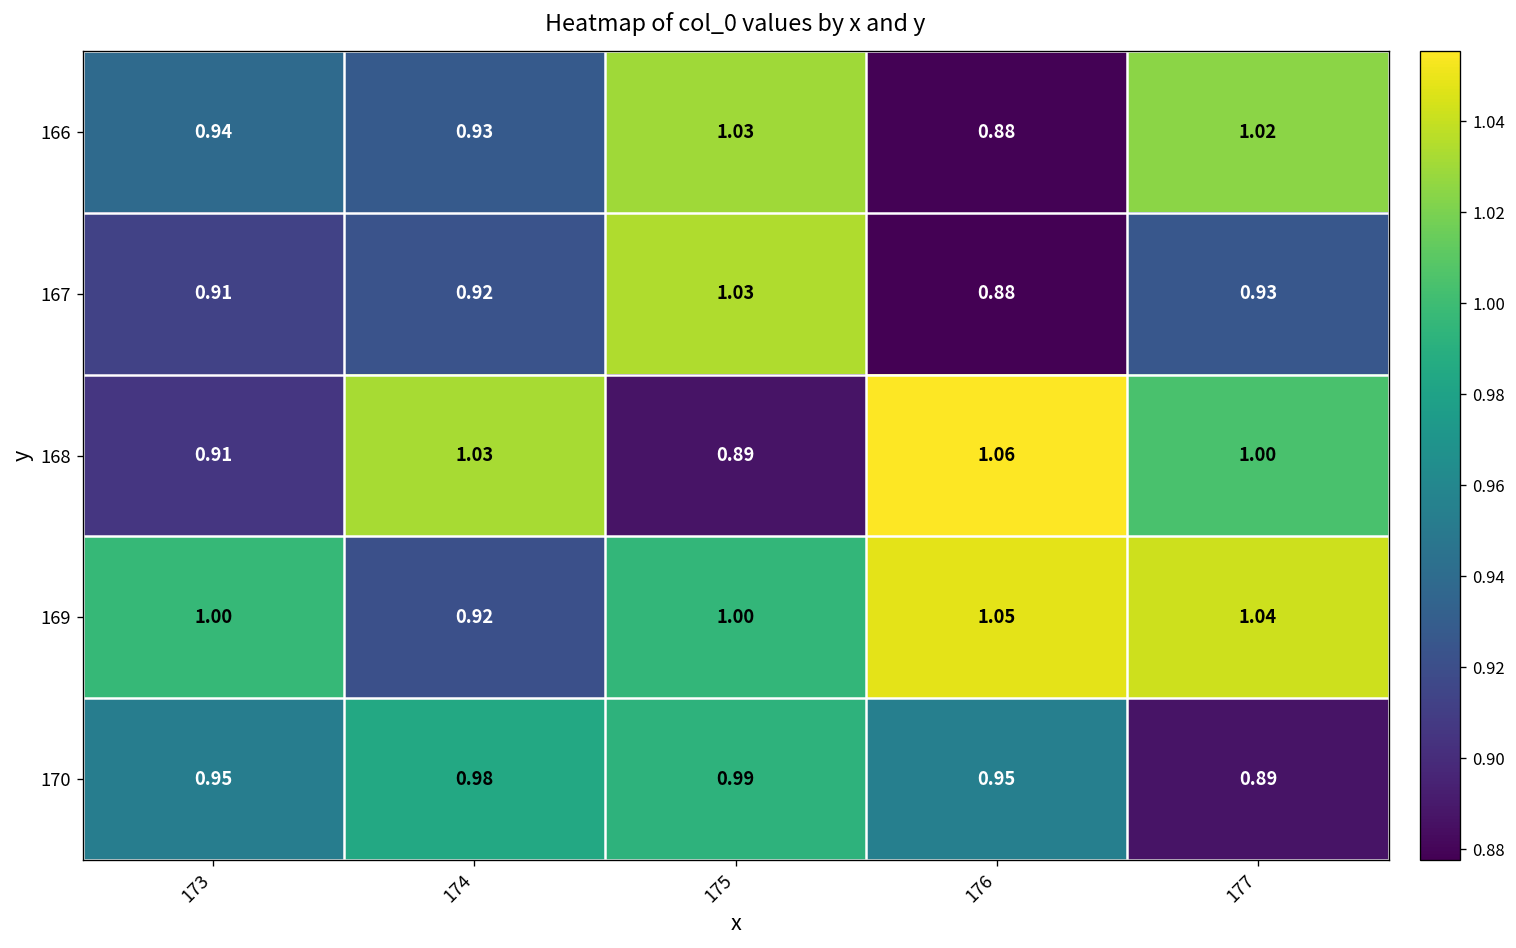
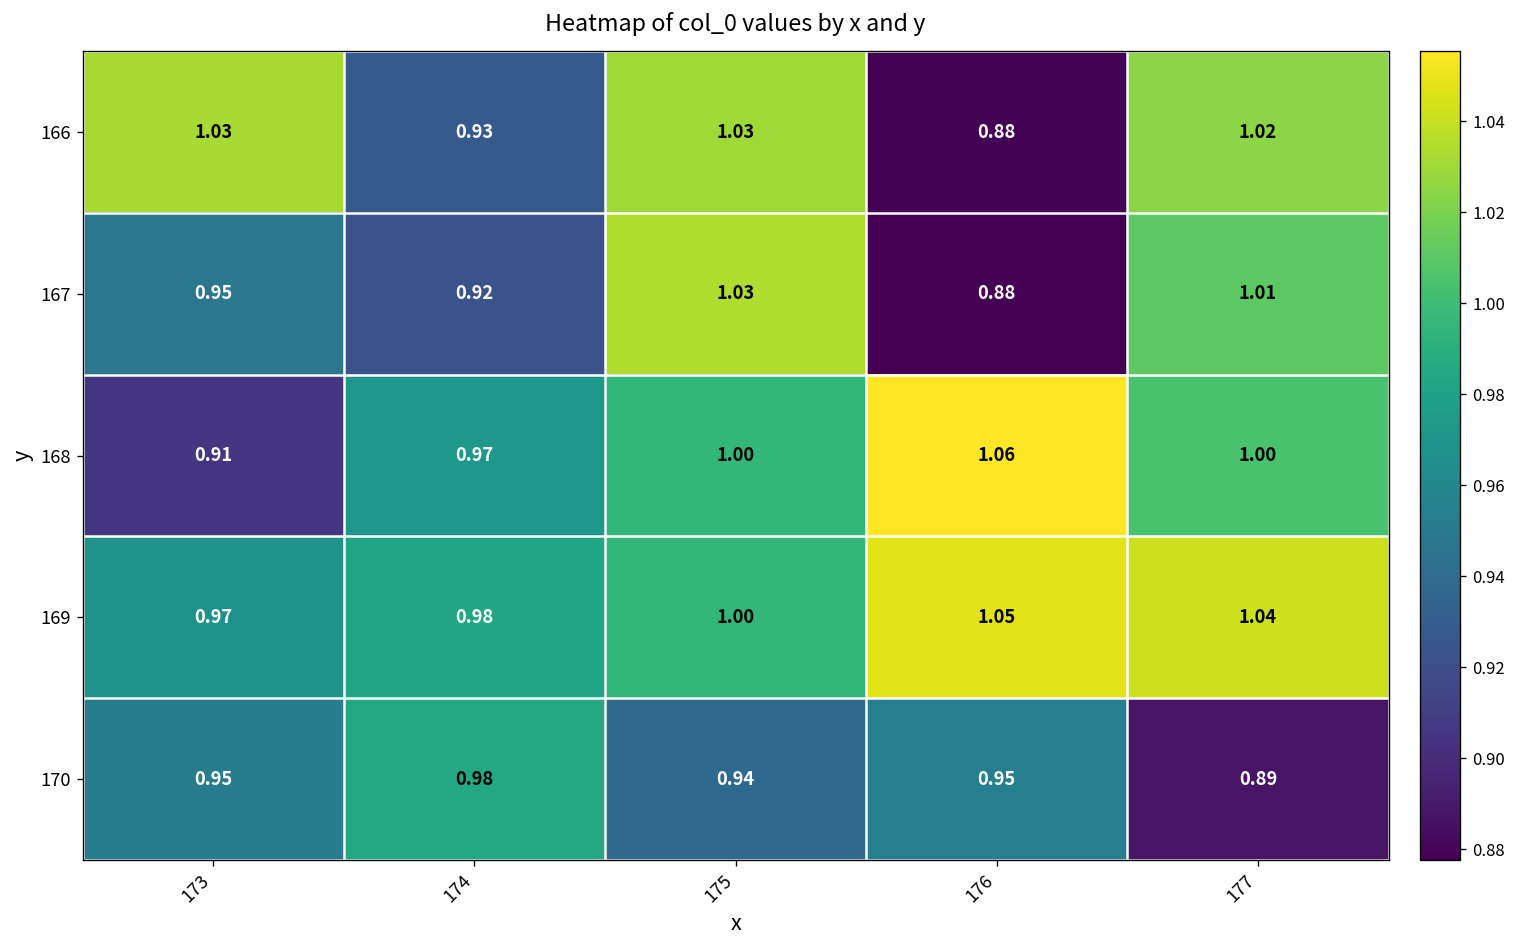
166, 173: 0.94 -> 1.03
167, 173: 0.91 -> 0.95
167, 177: 0.93 -> 1.01
168, 174: 1.03 -> 0.97
168, 175: 0.89 -> 1.00
169, 173: 1.00 -> 0.97
169, 174: 0.92 -> 0.98
170, 175: 0.99 -> 0.94
